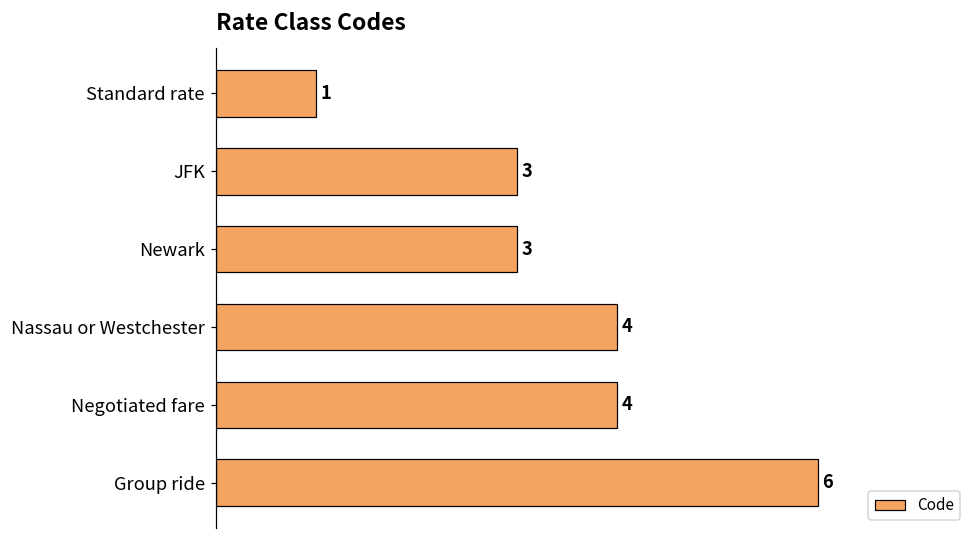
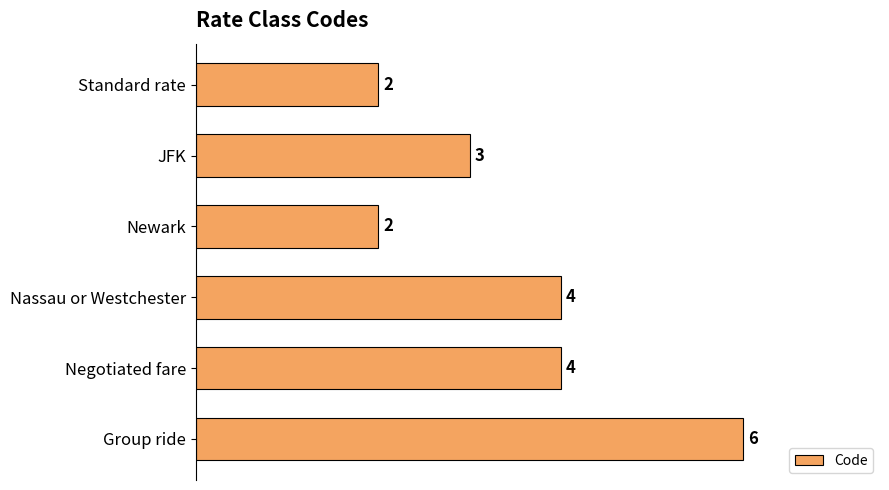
Standard rate: 1 -> 2
Newark: 3 -> 2
